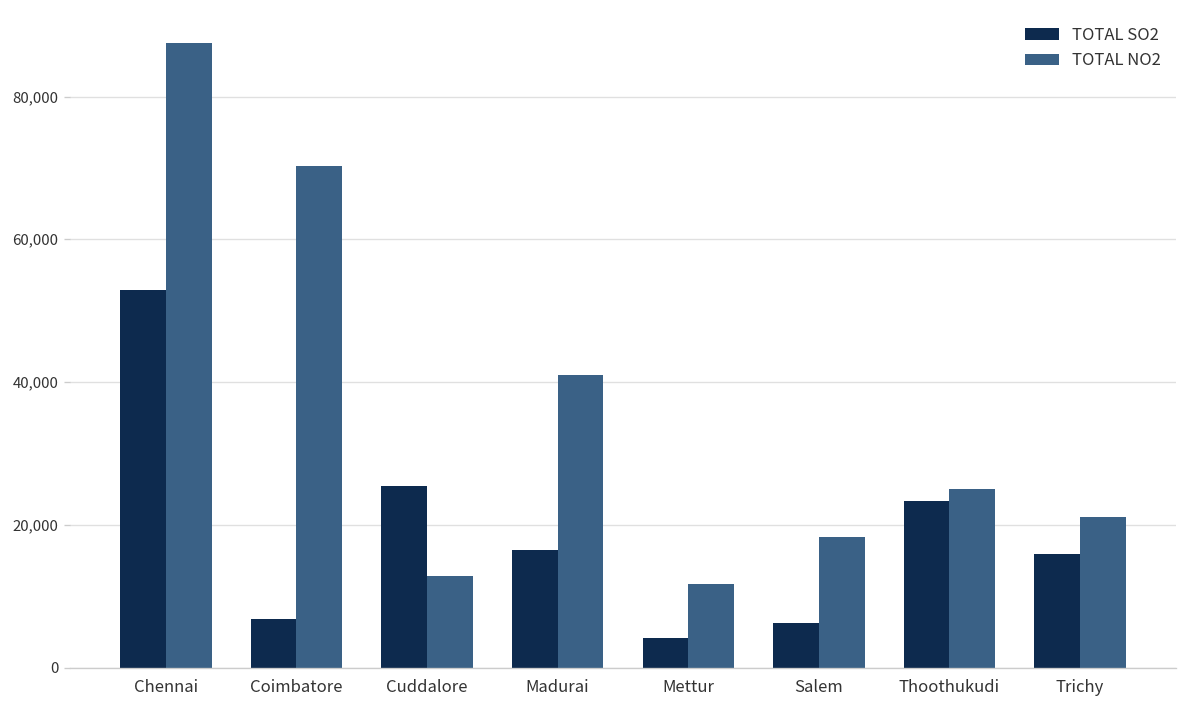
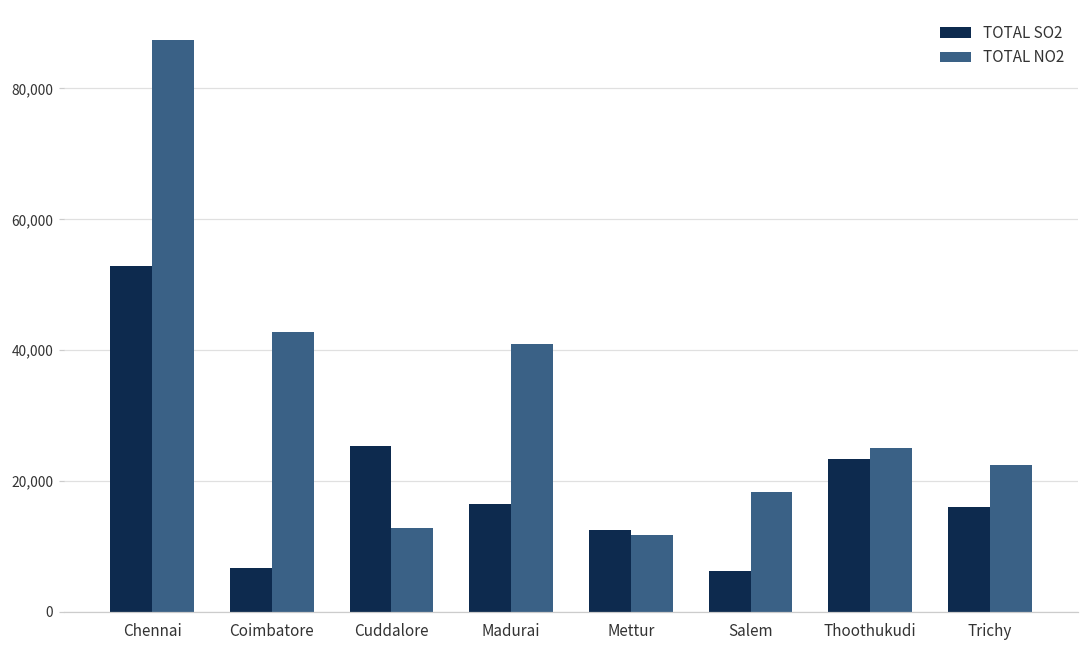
TOTAL NO2, Coimbatore: 70,000 -> 43,000
TOTAL SO2, Mettur: 4,000 -> 13,000
TOTAL NO2, Trichy: 21,000 -> 22,000
